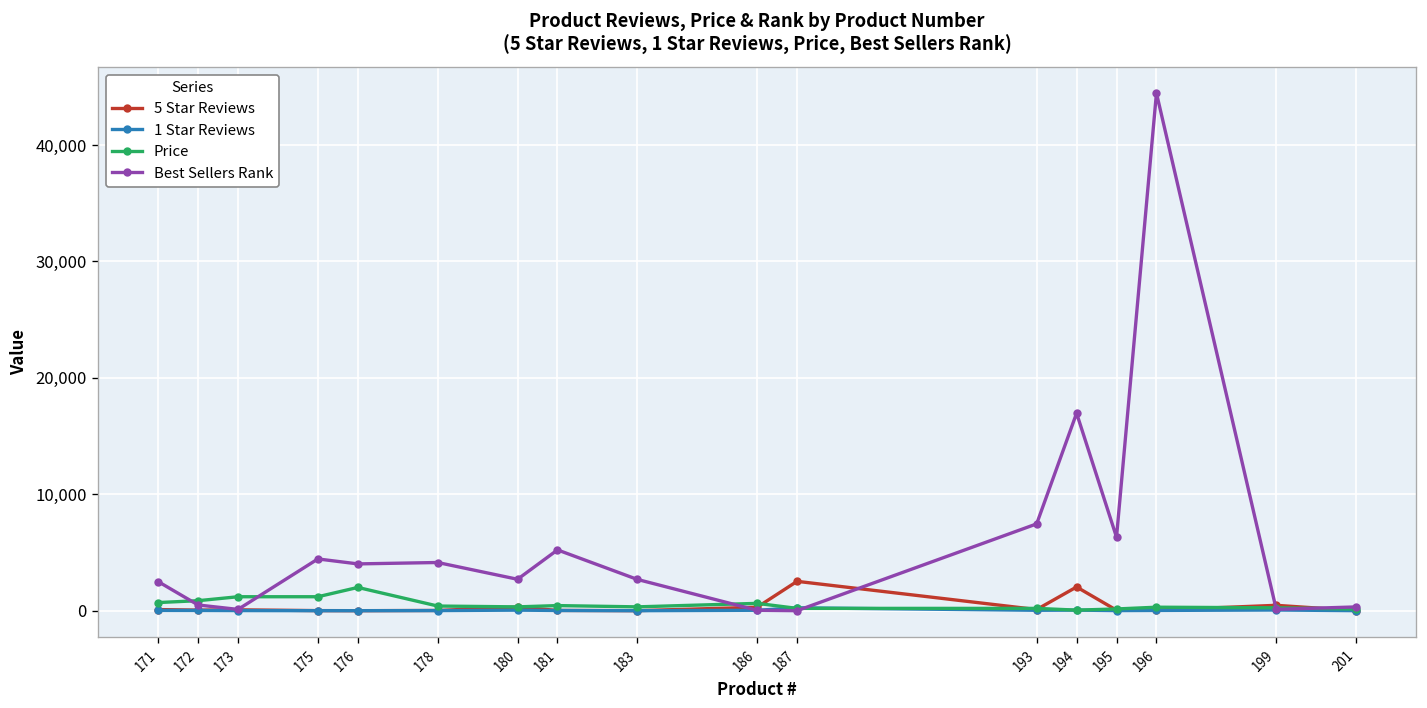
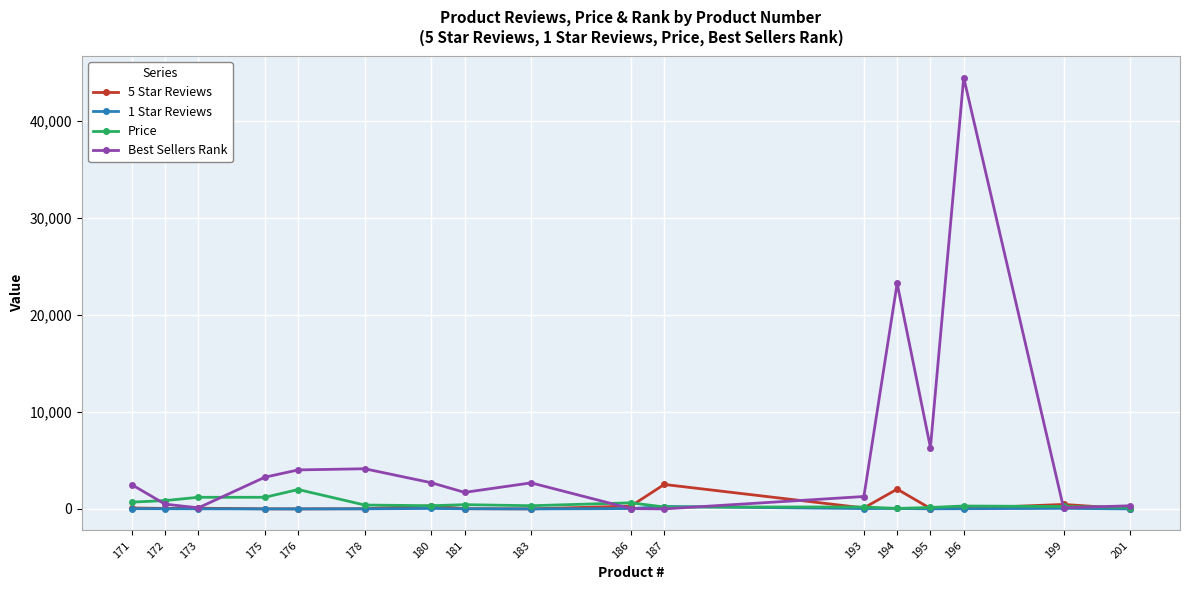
Best Sellers Rank, 175: 4,000 -> 3,000
Best Sellers Rank, 181: 5,000 -> 2,000
Best Sellers Rank, 193: 7,000 -> 1,000
Best Sellers Rank, 194: 17,000 -> 23,000
